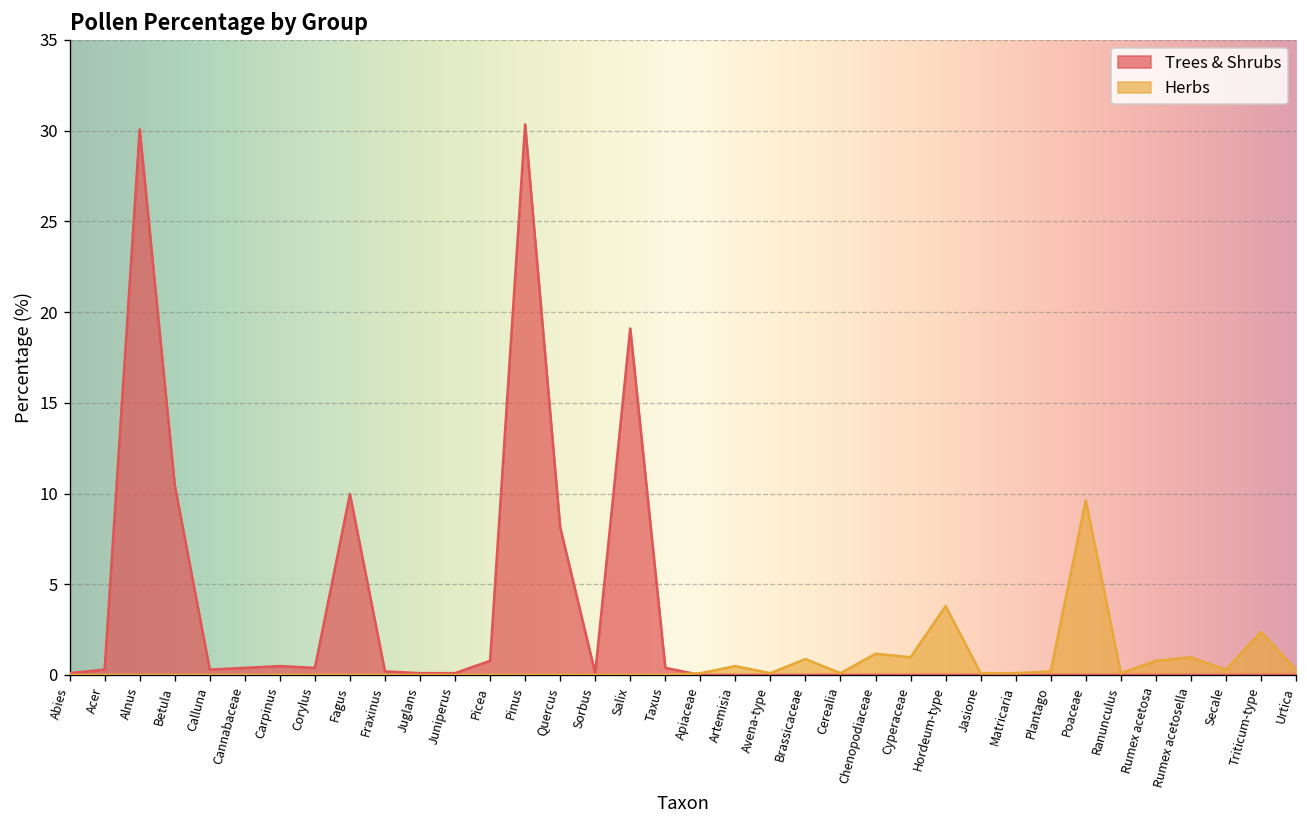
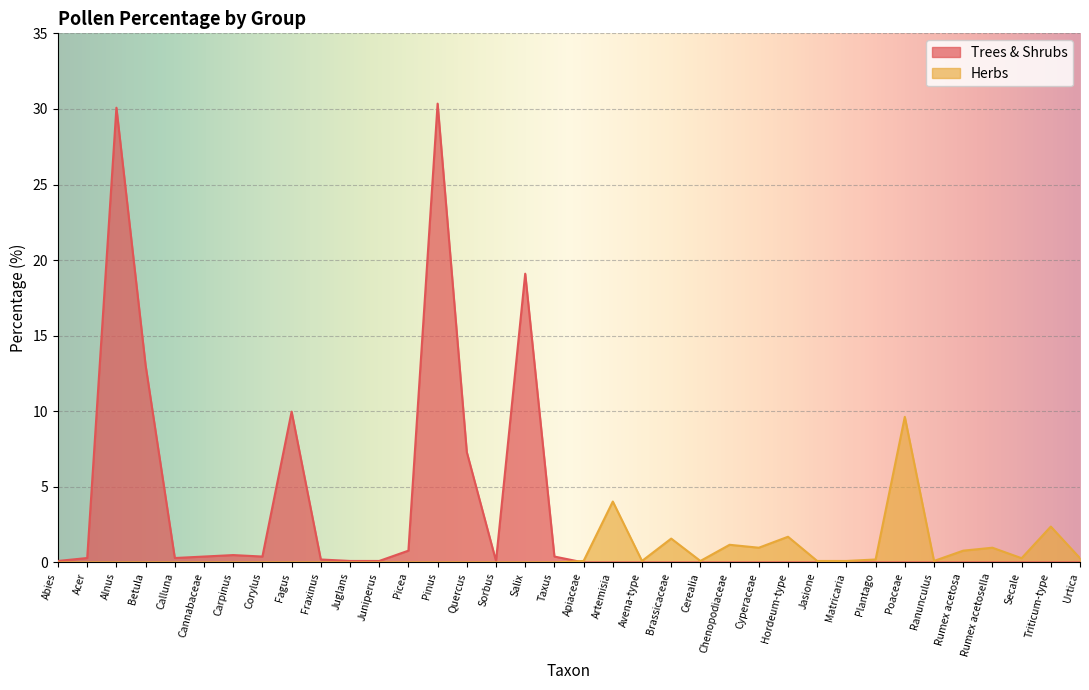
Trees & Shrubs, Betula: 10.5 -> 13.0
Trees & Shrubs, Quercus: 8.1 -> 7.3
Herbs, Artemisia: 0.5 -> 4.0
Herbs, Brassicaceae: 0.9 -> 1.6
Herbs, Hordeum-type: 3.8 -> 1.7
